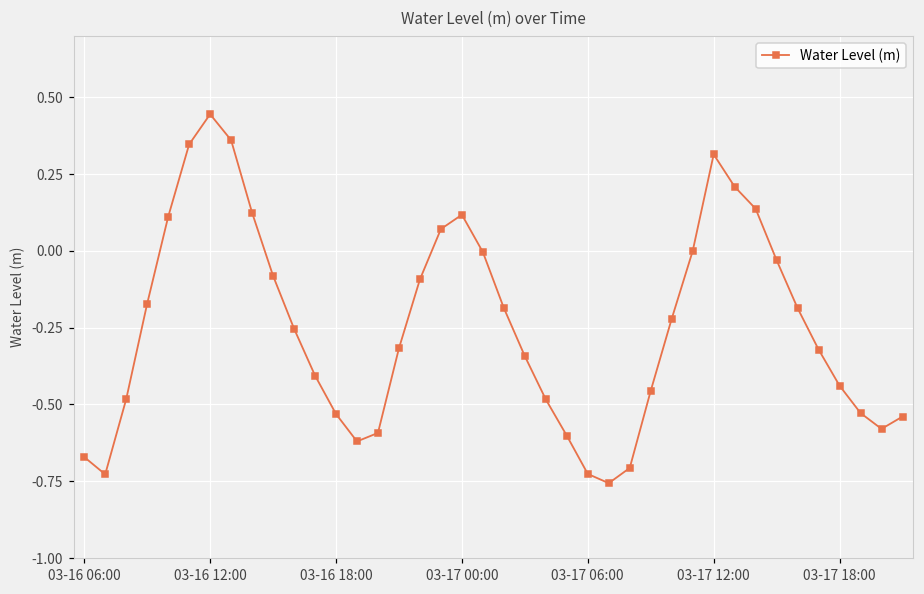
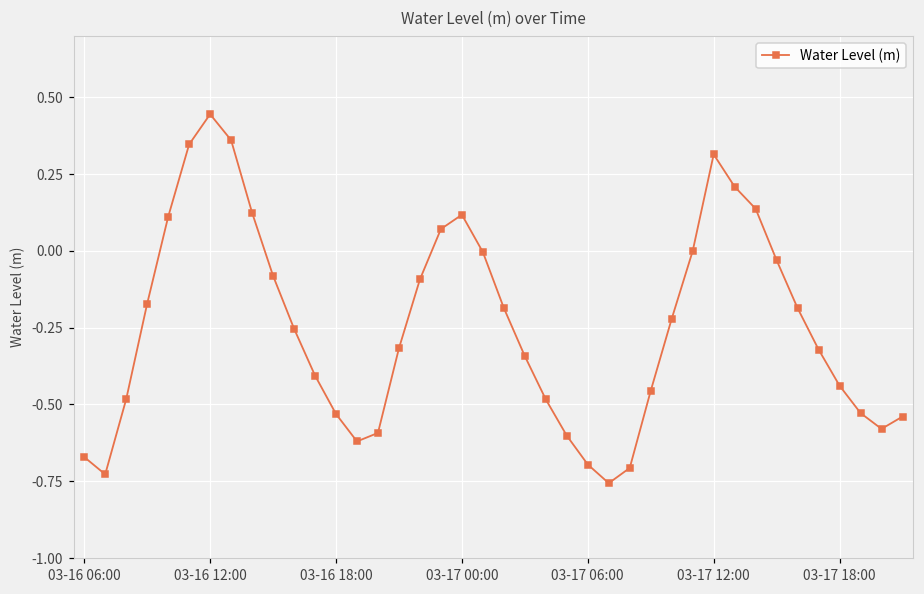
03-17 06:00: -0.73 -> -0.70
